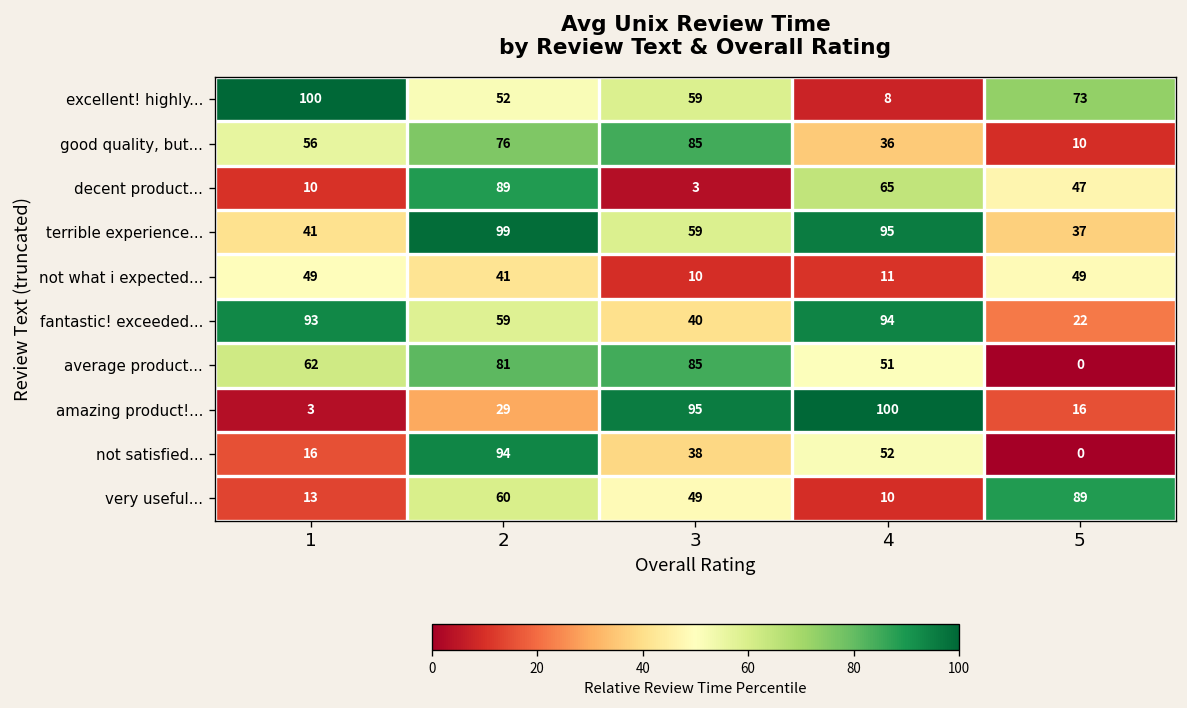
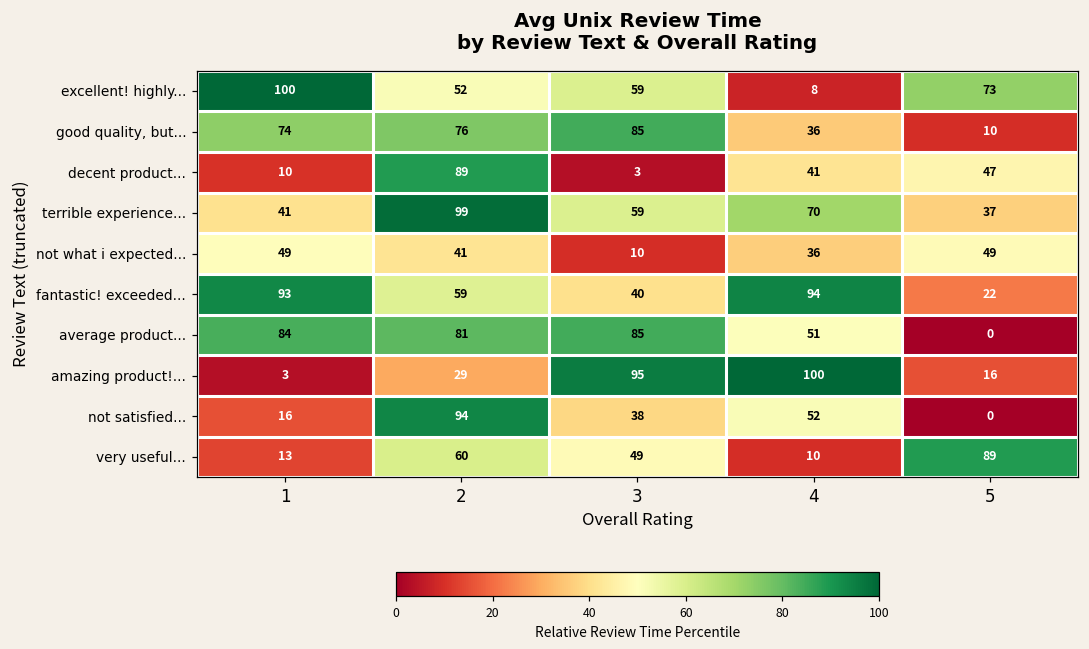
good quality, but..., 1: 56 -> 74
decent product..., 4: 65 -> 41
terrible experience..., 4: 95 -> 70
not what i expected..., 4: 11 -> 36
average product..., 1: 62 -> 84
